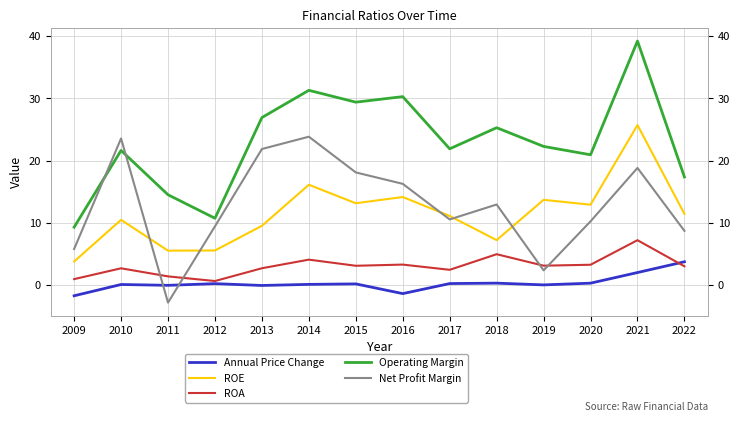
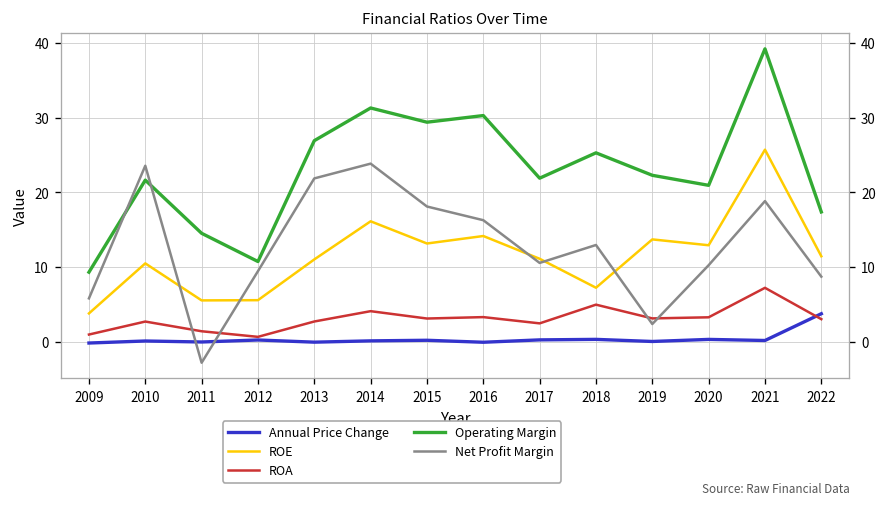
Annual Price Change, 2009: -2 -> 0
ROE, 2013: 10 -> 11
Annual Price Change, 2016: -1 -> 0
Annual Price Change, 2021: 2 -> 0
